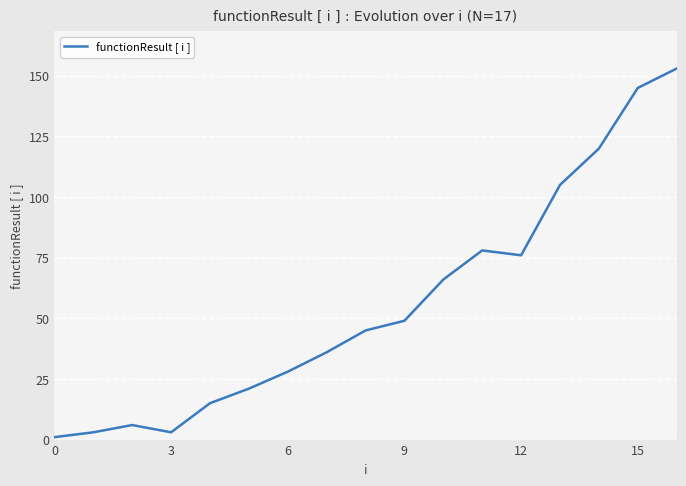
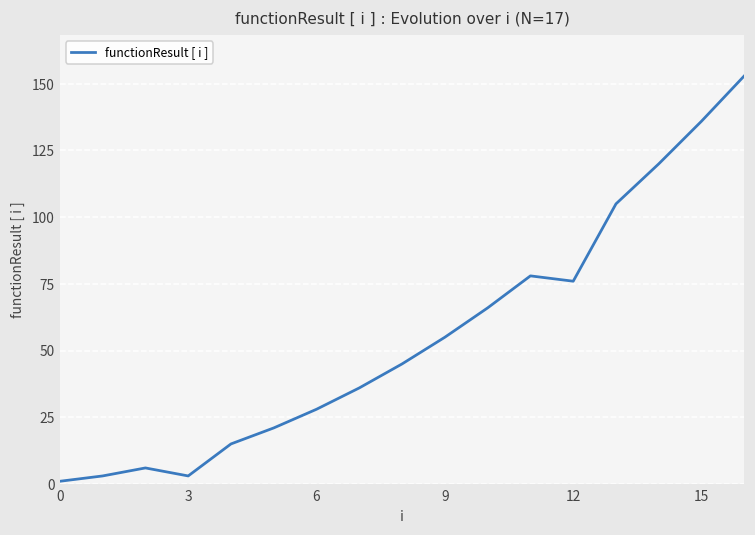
9: 49 -> 55
15: 145 -> 136
